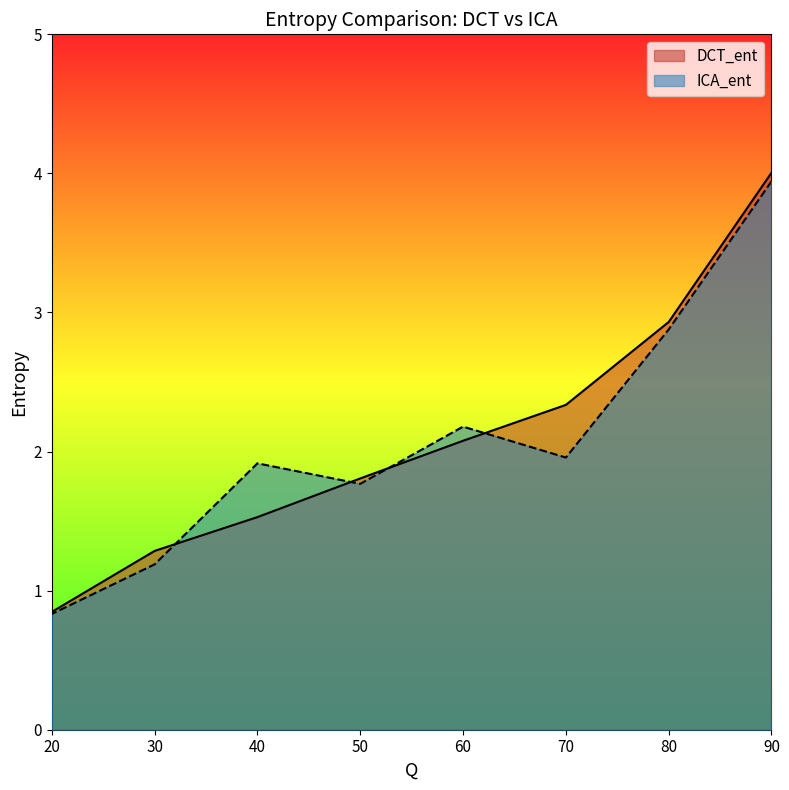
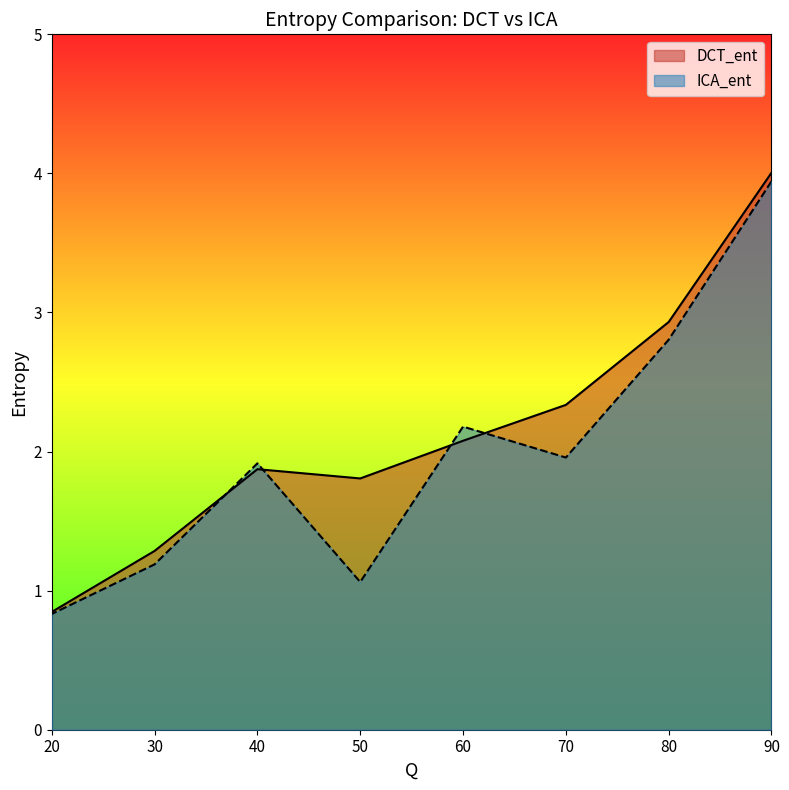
DCT_ent, 40: 1.53 -> 1.87
ICA_ent, 50: 1.77 -> 1.06
ICA_ent, 80: 2.88 -> 2.80
